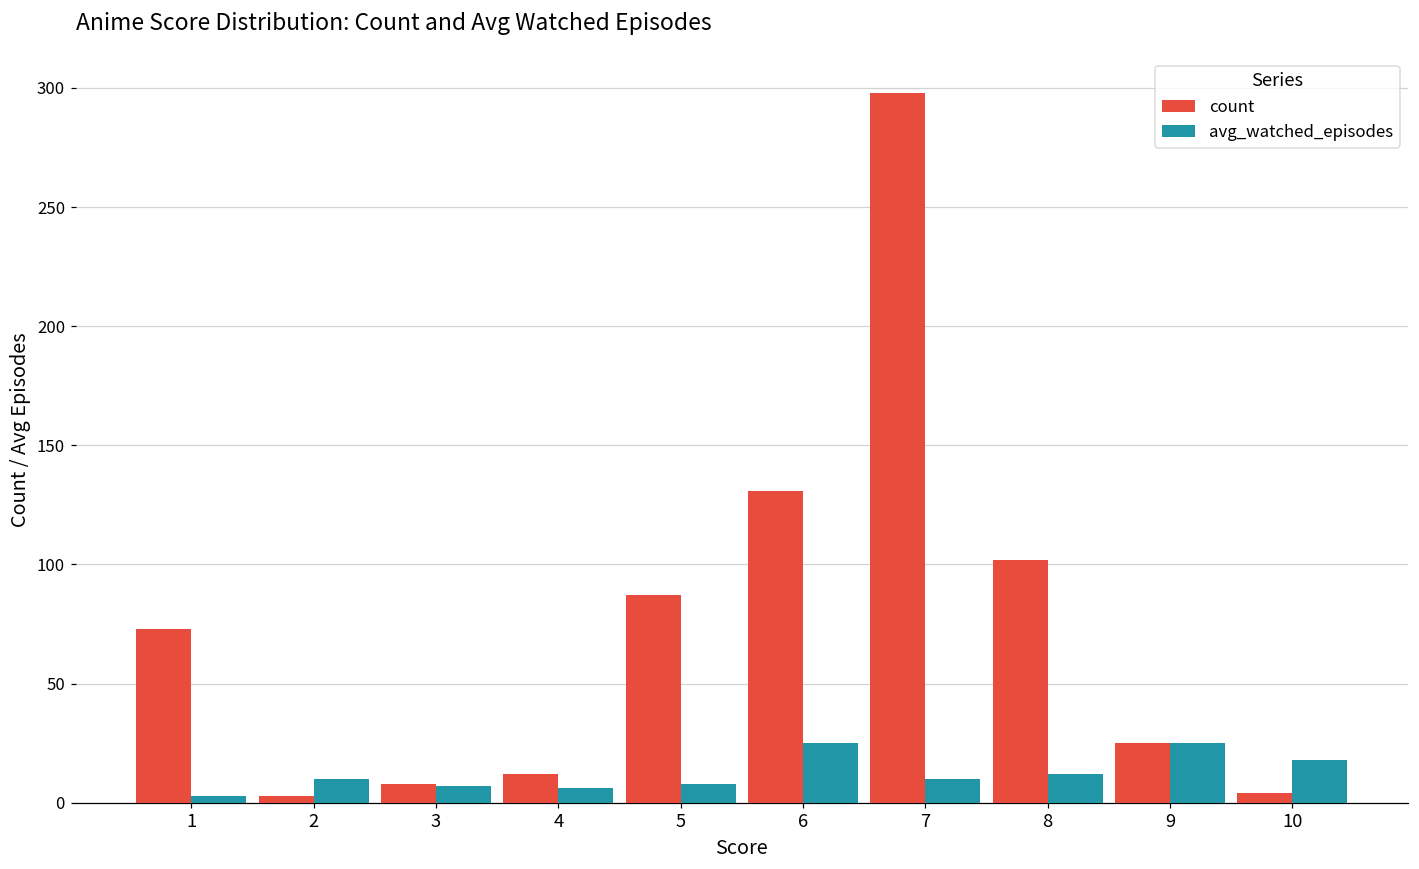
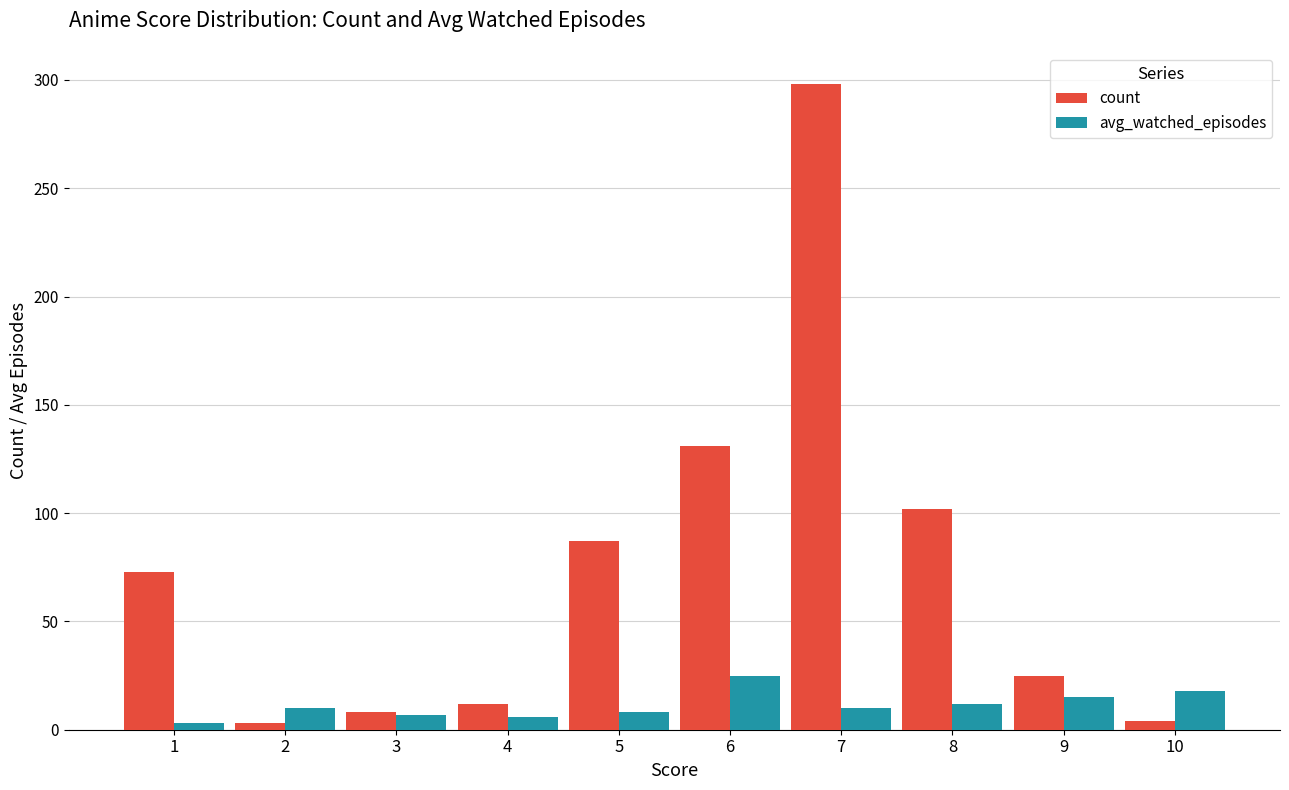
avg_watched_episodes, 9: 25 -> 15
